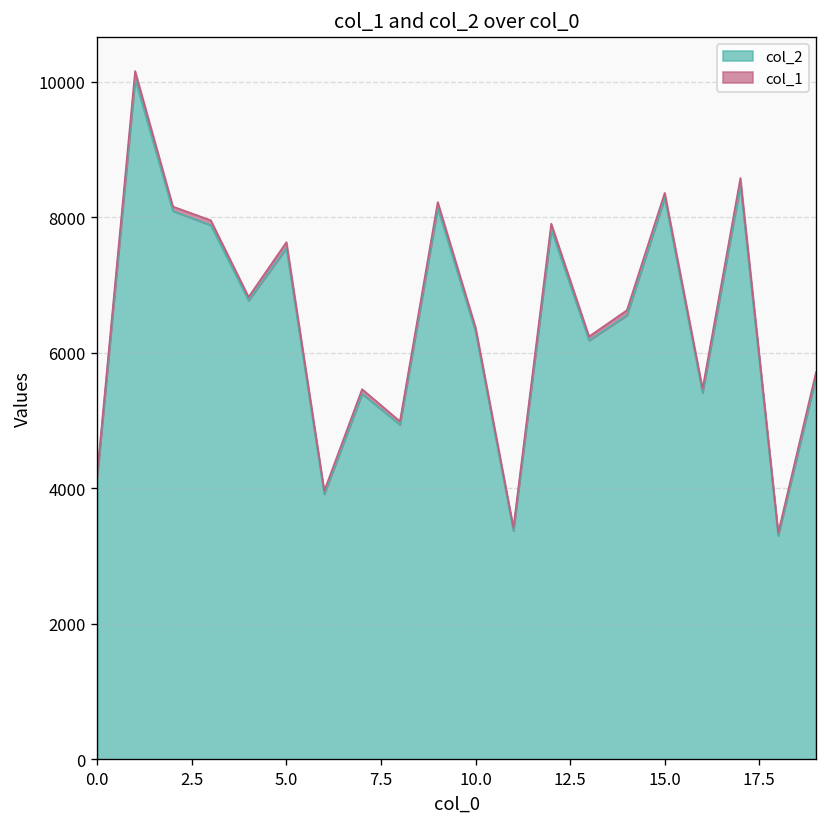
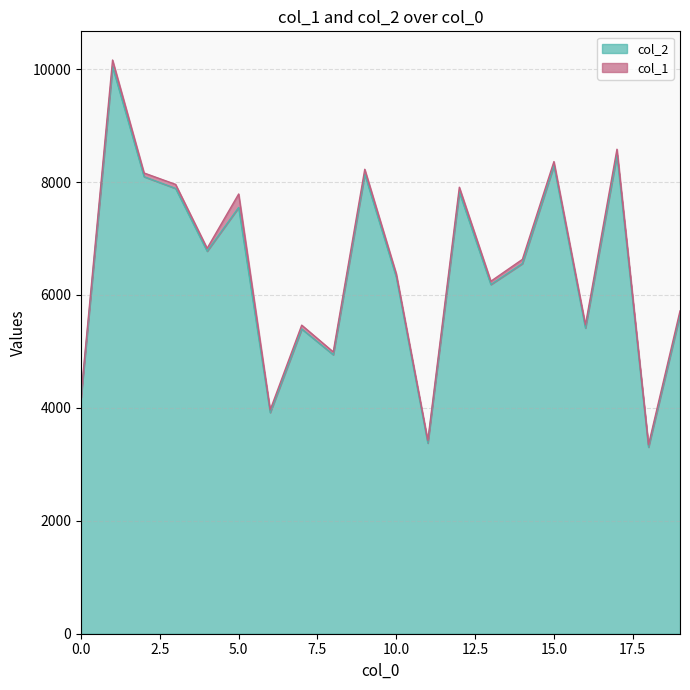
col_1, 5.0: 100 -> 200
